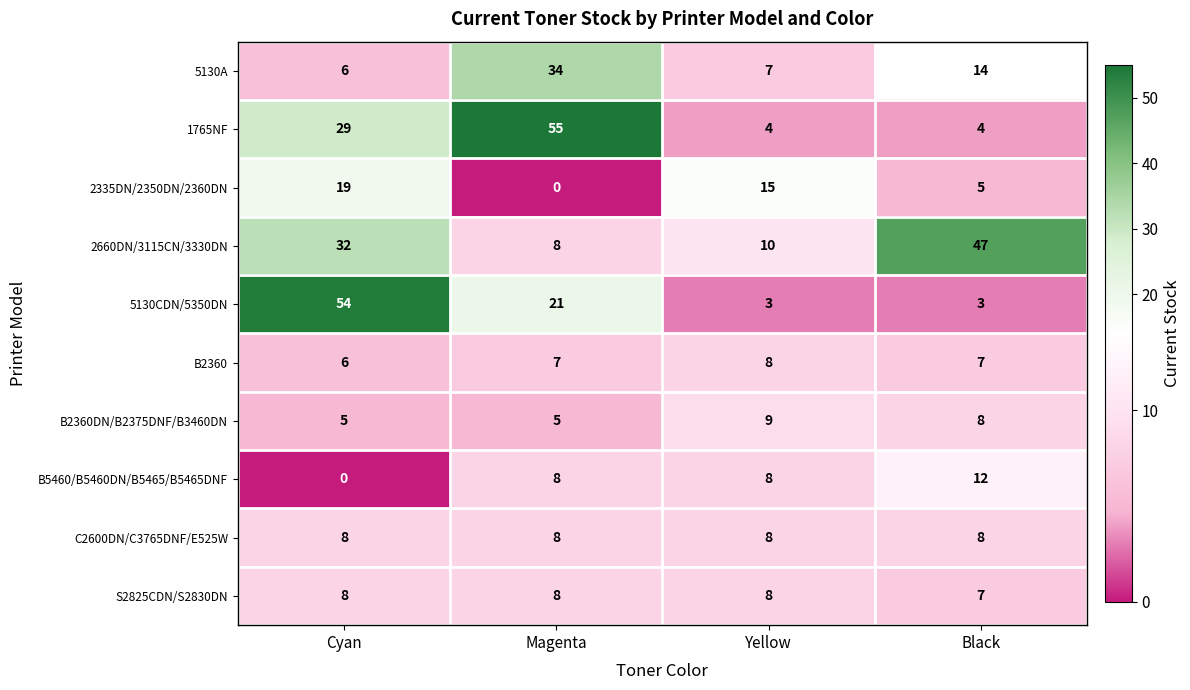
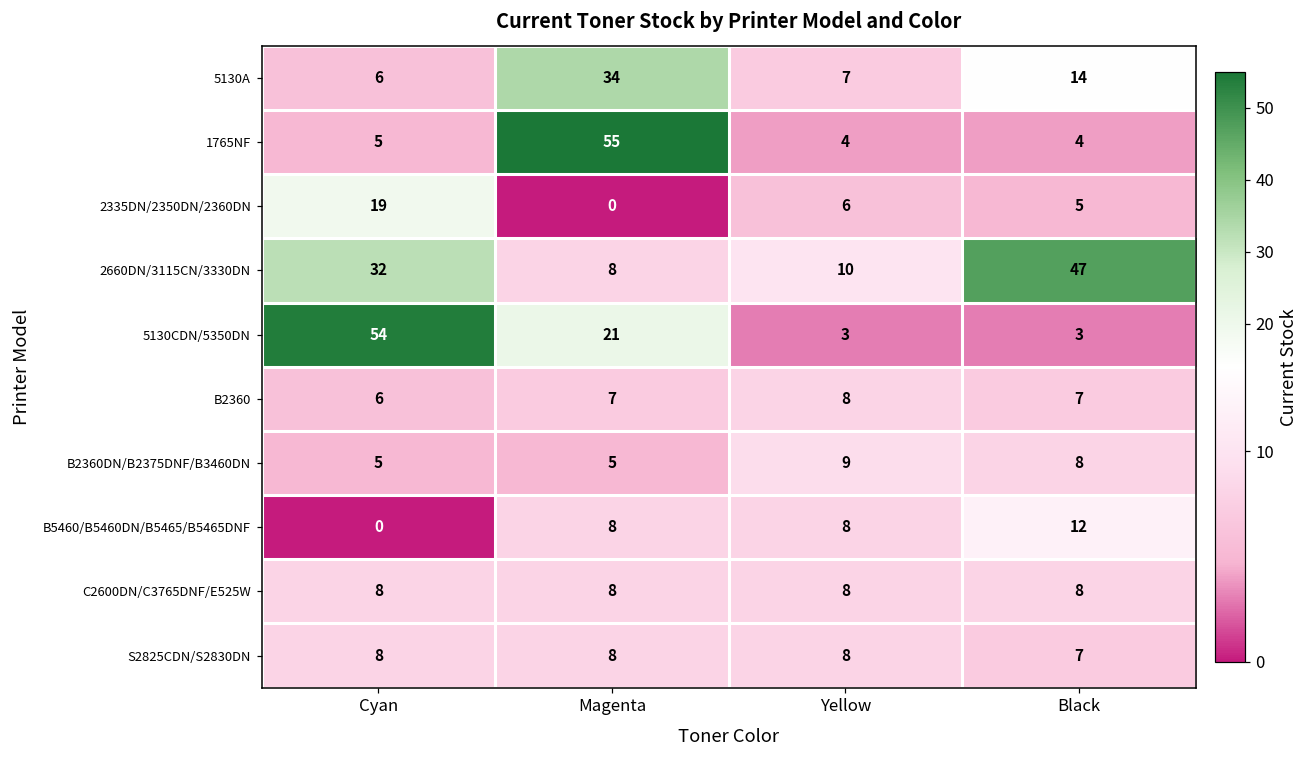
1765NF, Cyan: 29 -> 5
2335DN/2350DN/2360DN, Yellow: 15 -> 6
